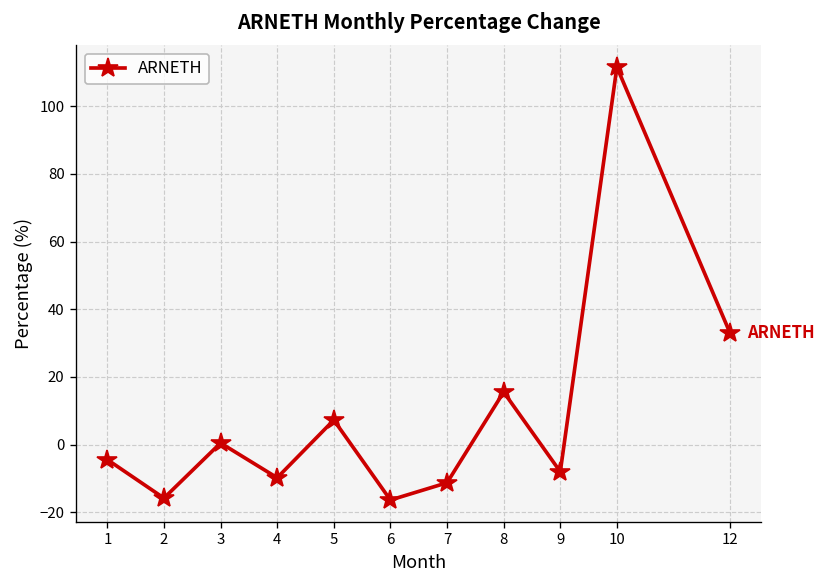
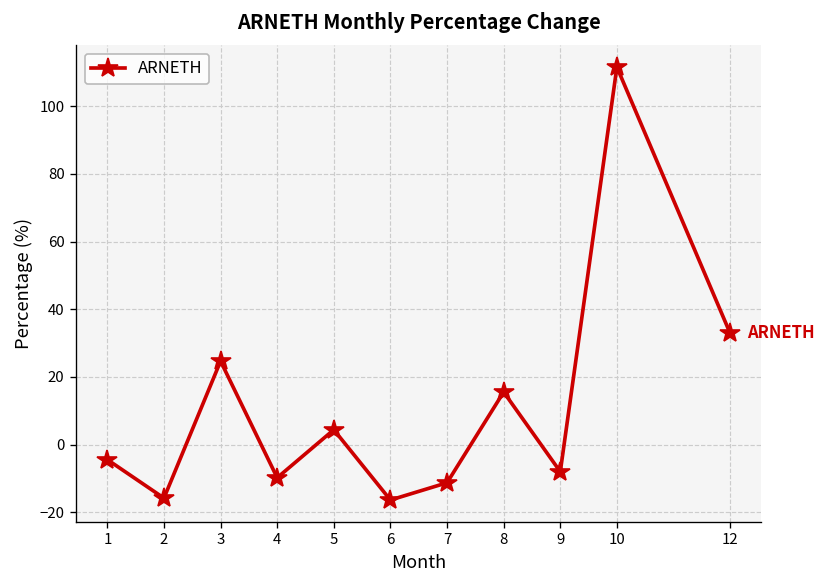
3: 0 -> 25
5: 7 -> 4
